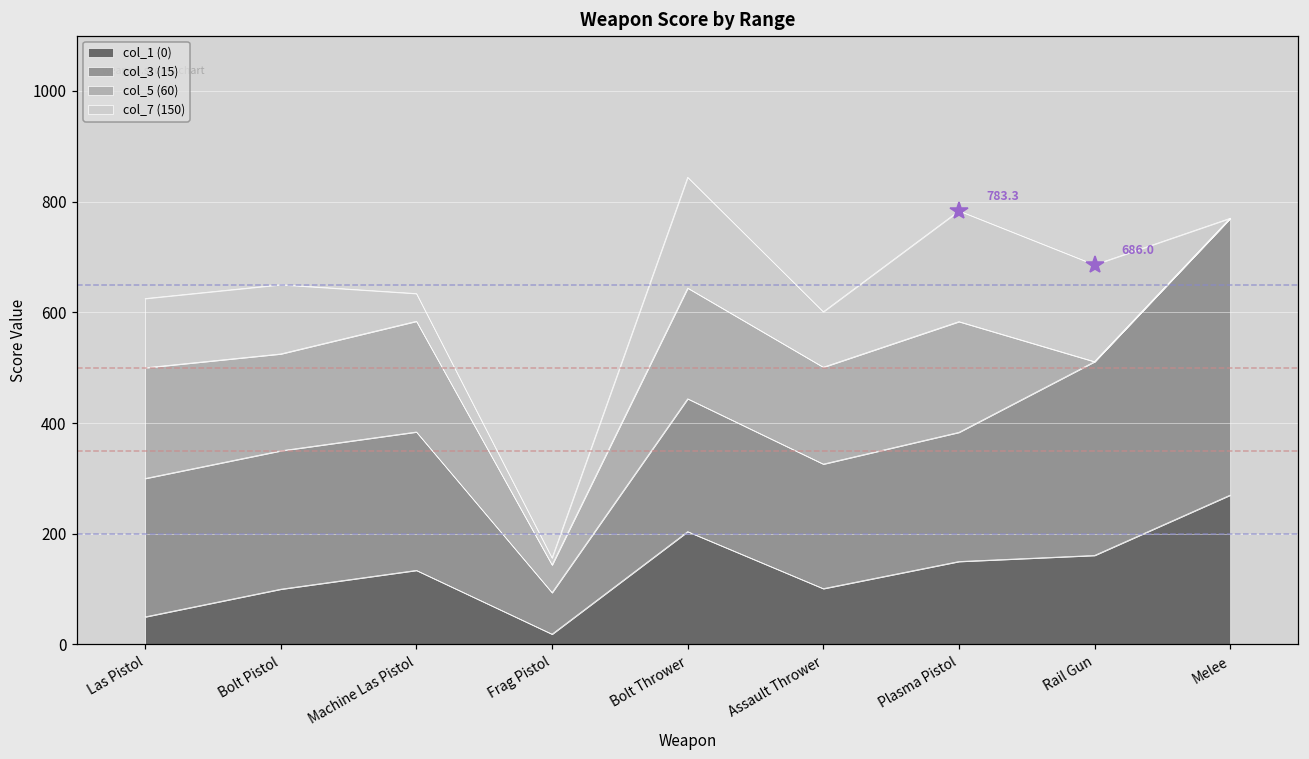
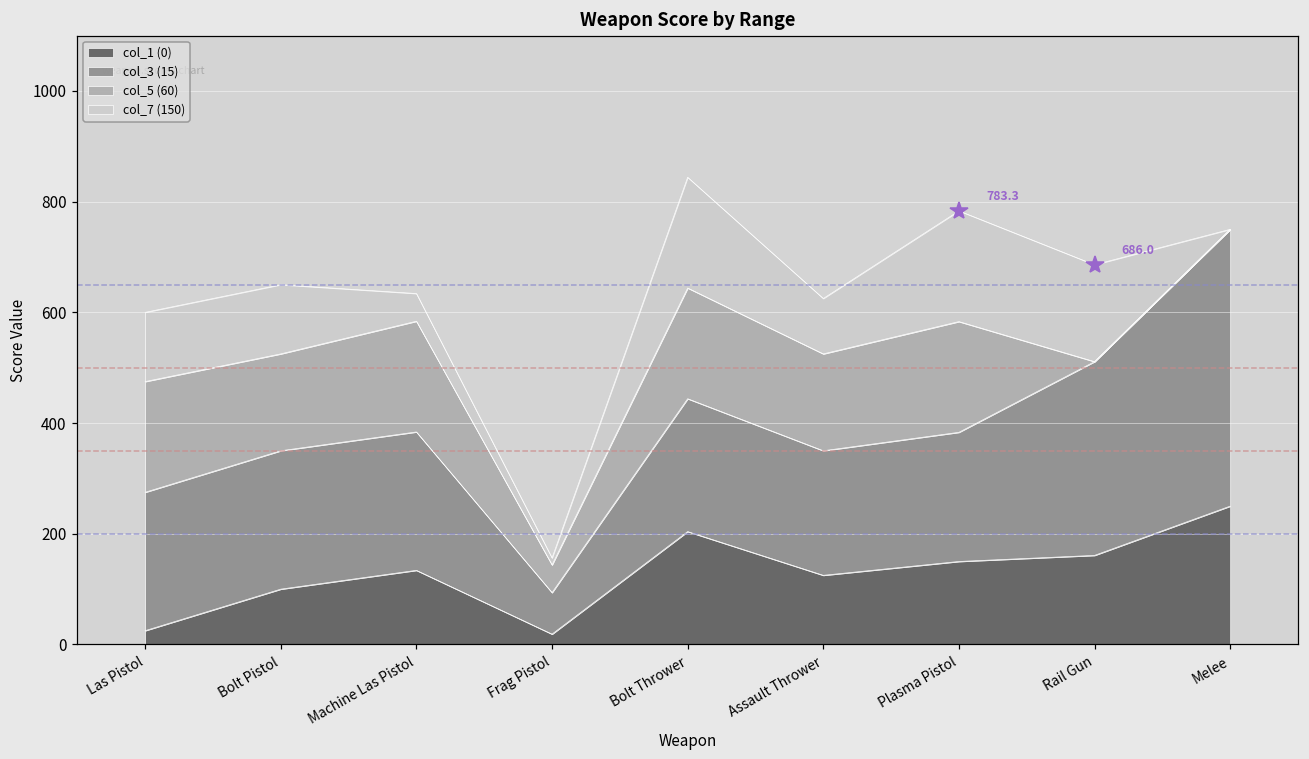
col_1 (0), Las Pistol: 50 -> 30
col_1 (0), Assault Thrower: 100 -> 130
col_1 (0), Melee: 270 -> 250
